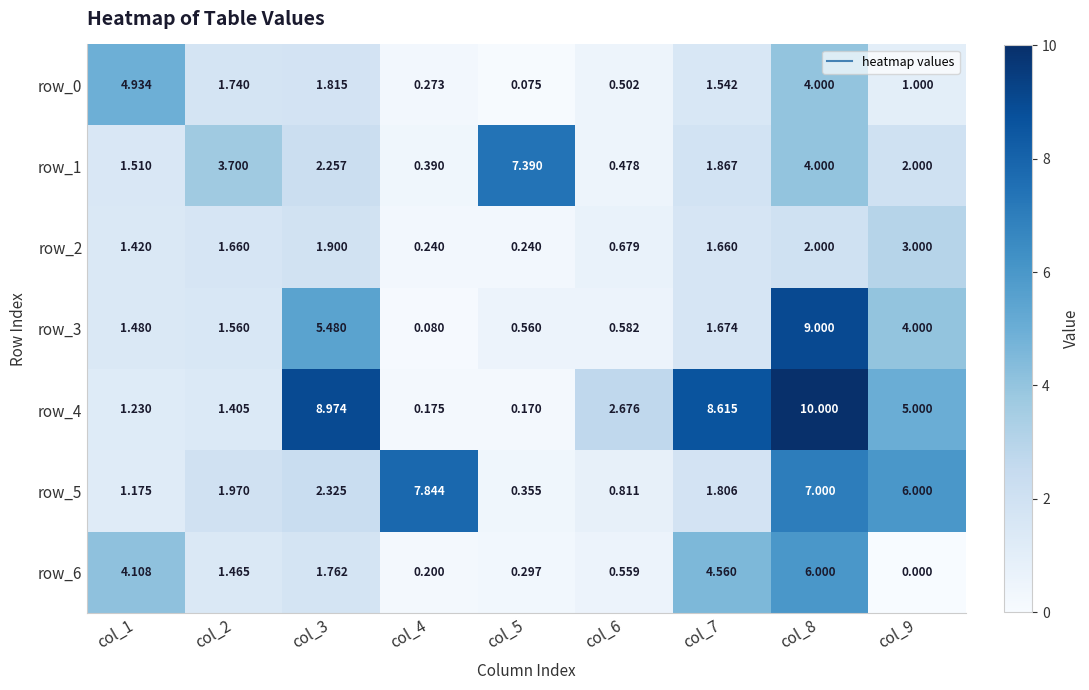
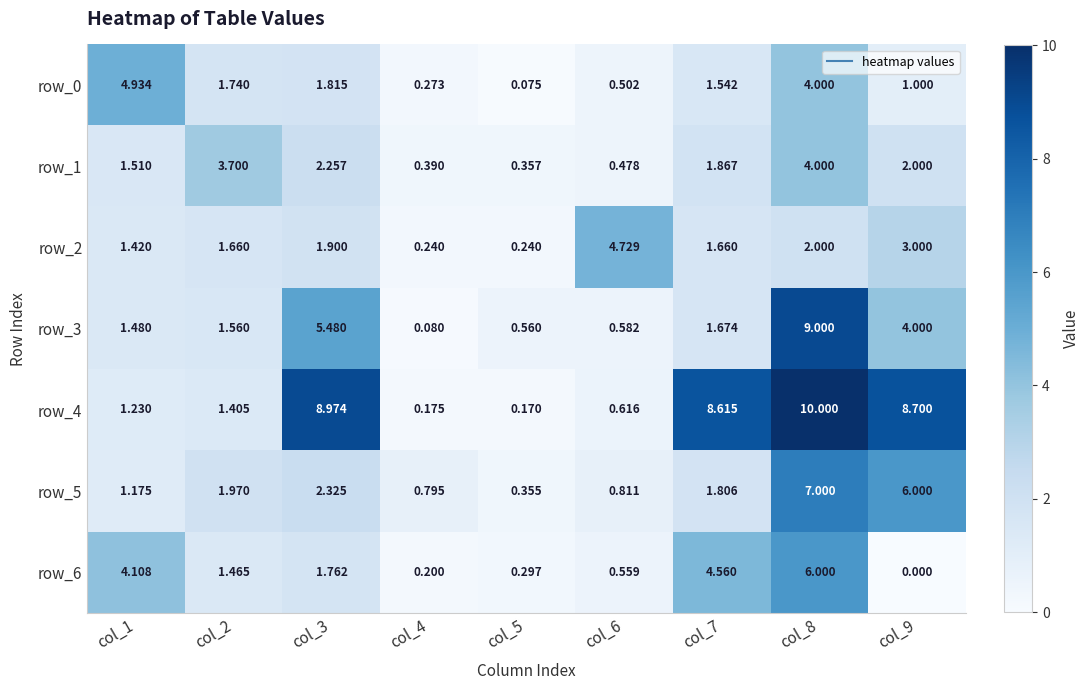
row_1, col_5: 7.390 -> 0.357
row_2, col_6: 0.679 -> 4.729
row_4, col_6: 2.676 -> 0.616
row_4, col_9: 5.000 -> 8.700
row_5, col_4: 7.844 -> 0.795
